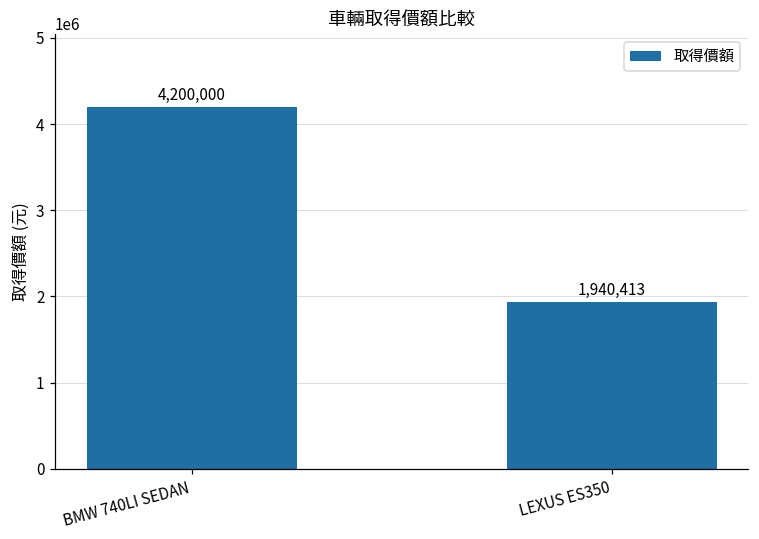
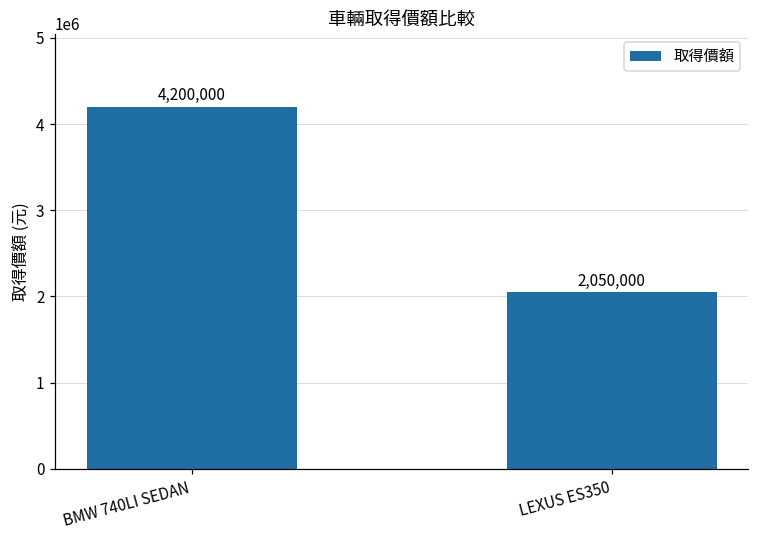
LEXUS ES350: 1,940,413 -> 2,050,000
